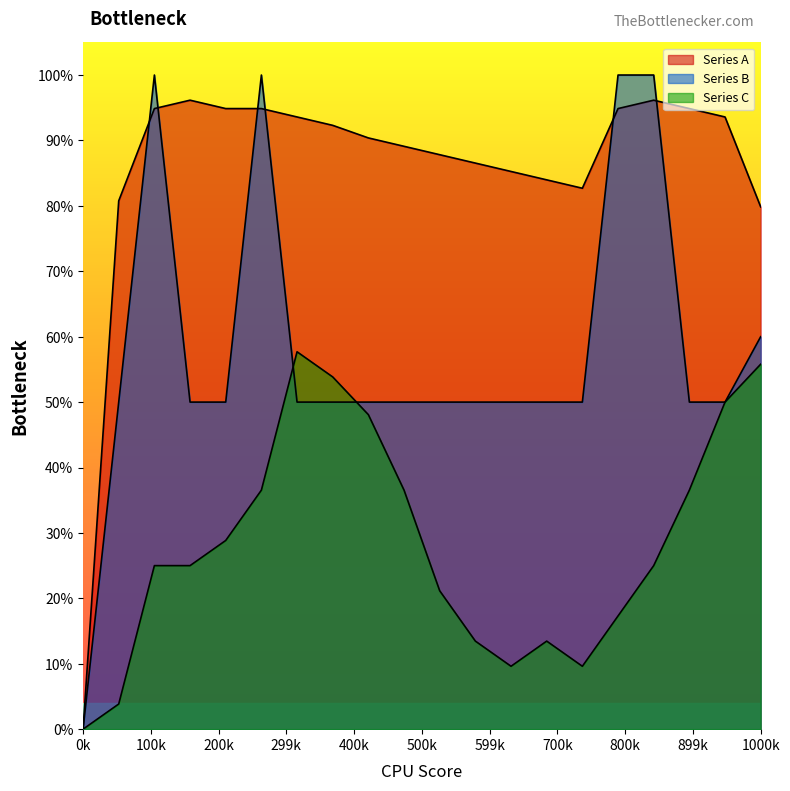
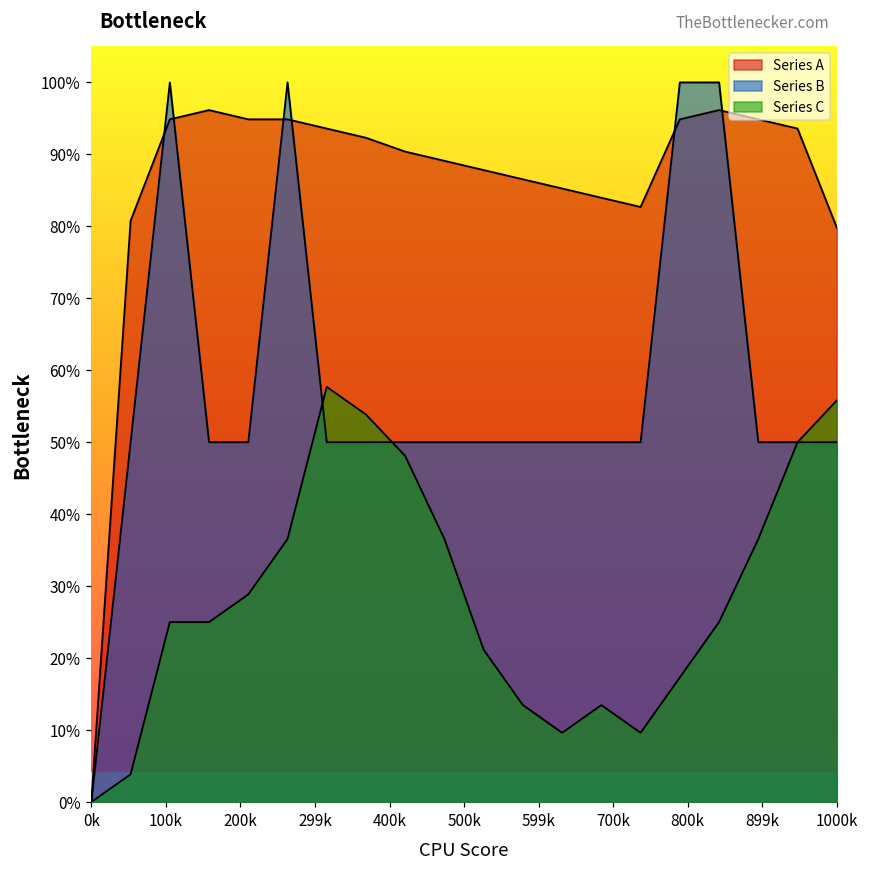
Series B, 1000k: 60% -> 50%
